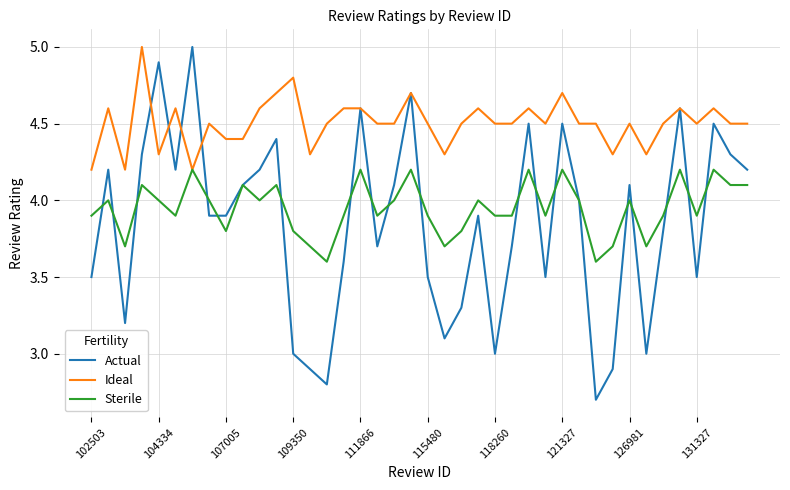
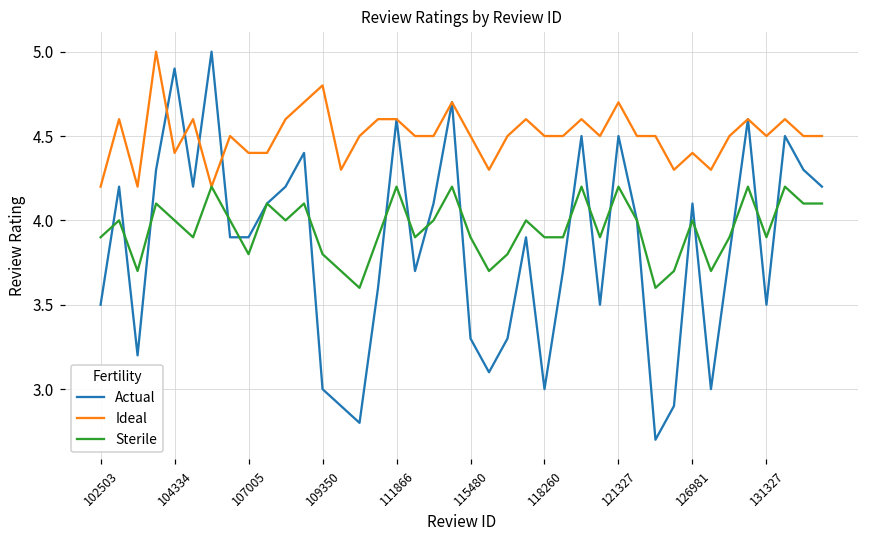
Ideal, 104334: 4.3 -> 4.4
Actual, 115480: 3.5 -> 3.3
Ideal, 126981: 4.5 -> 4.4
